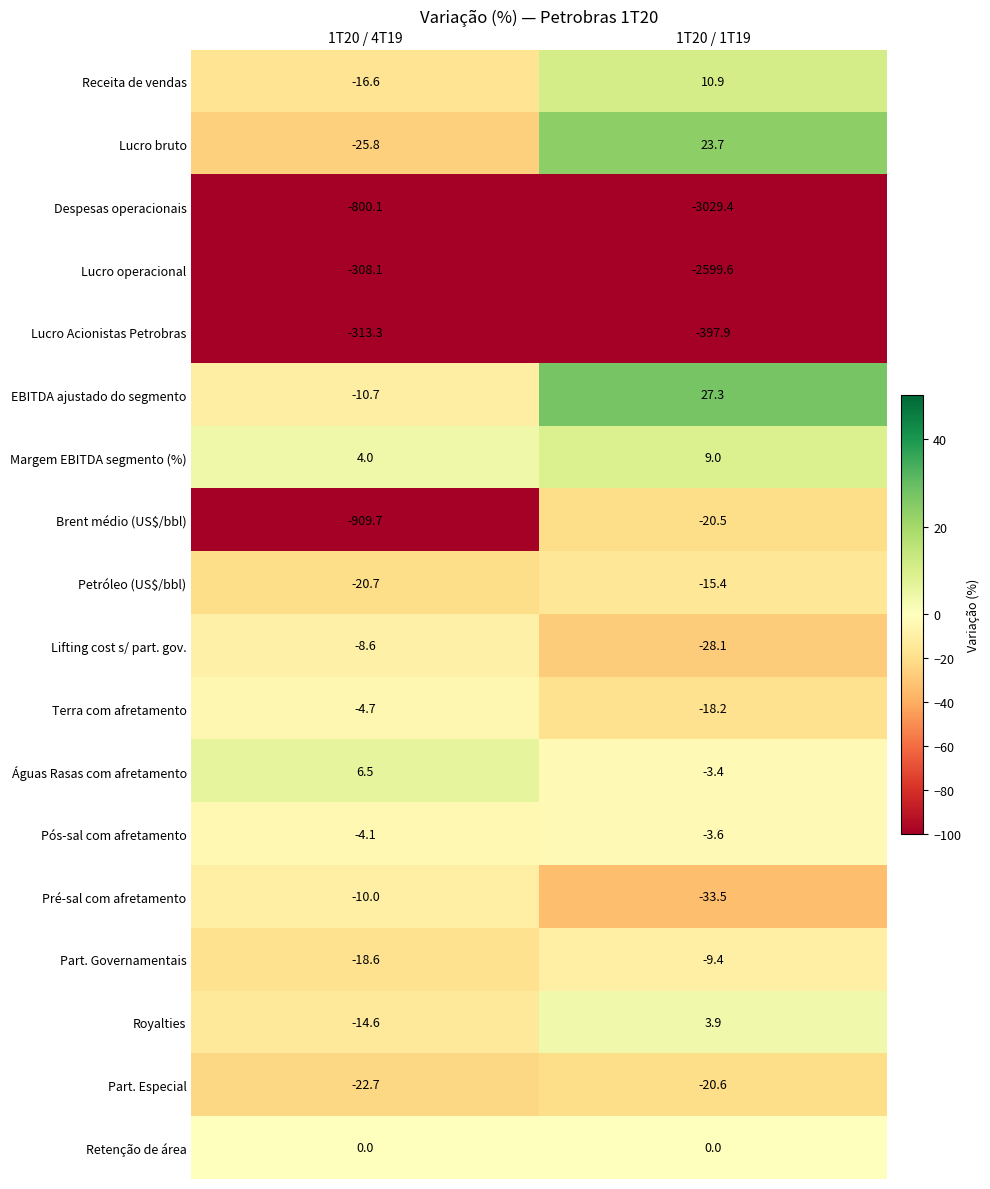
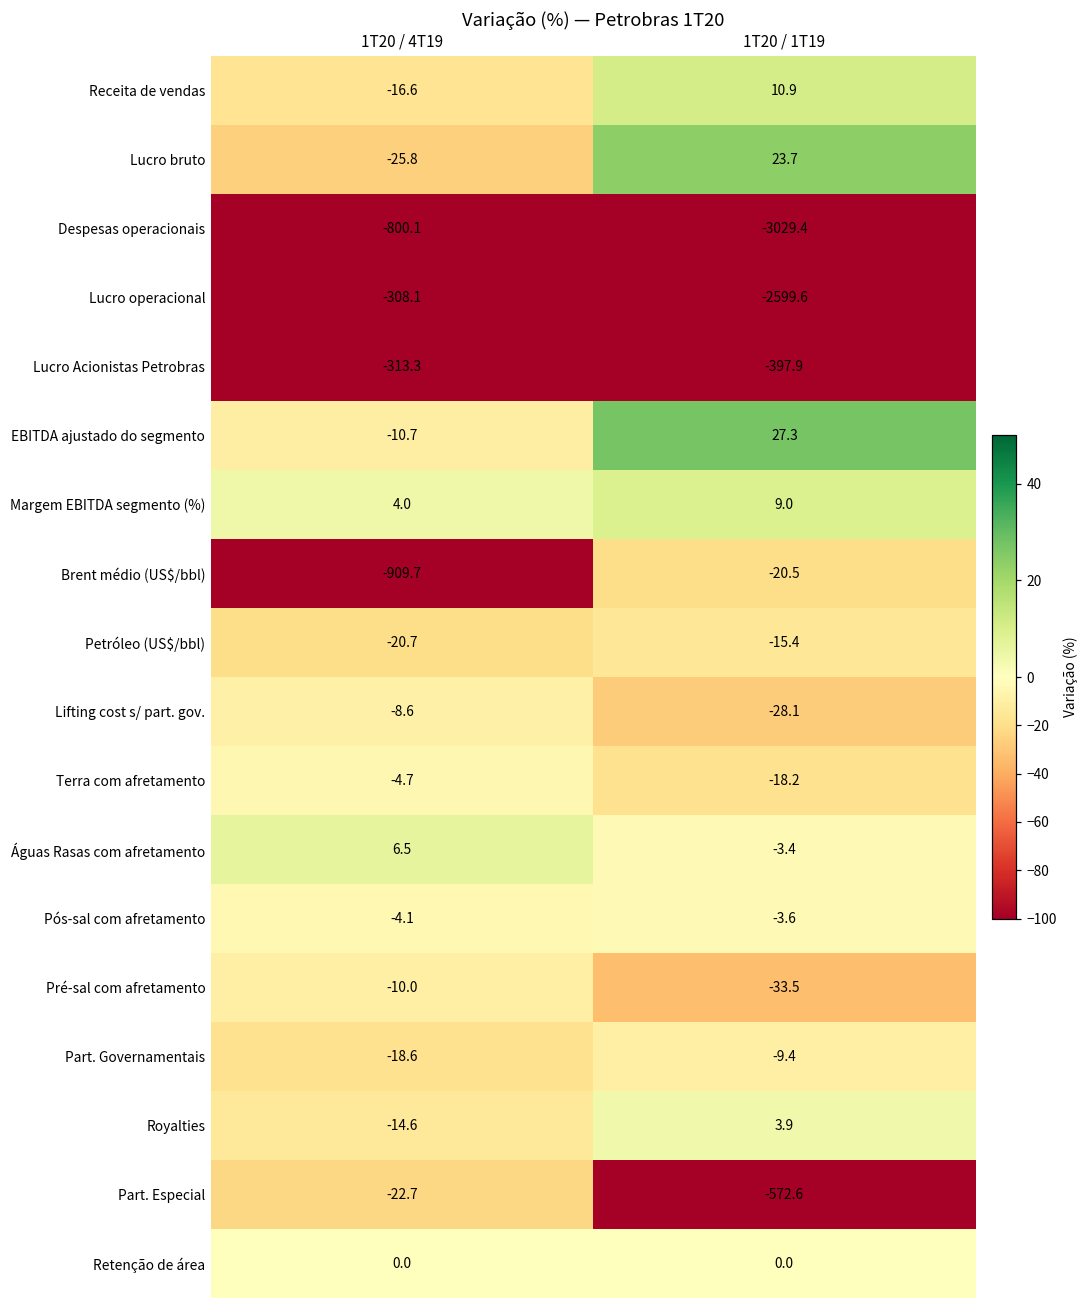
Part. Especial, 1T20 / 1T19: -20.6 -> -572.6
